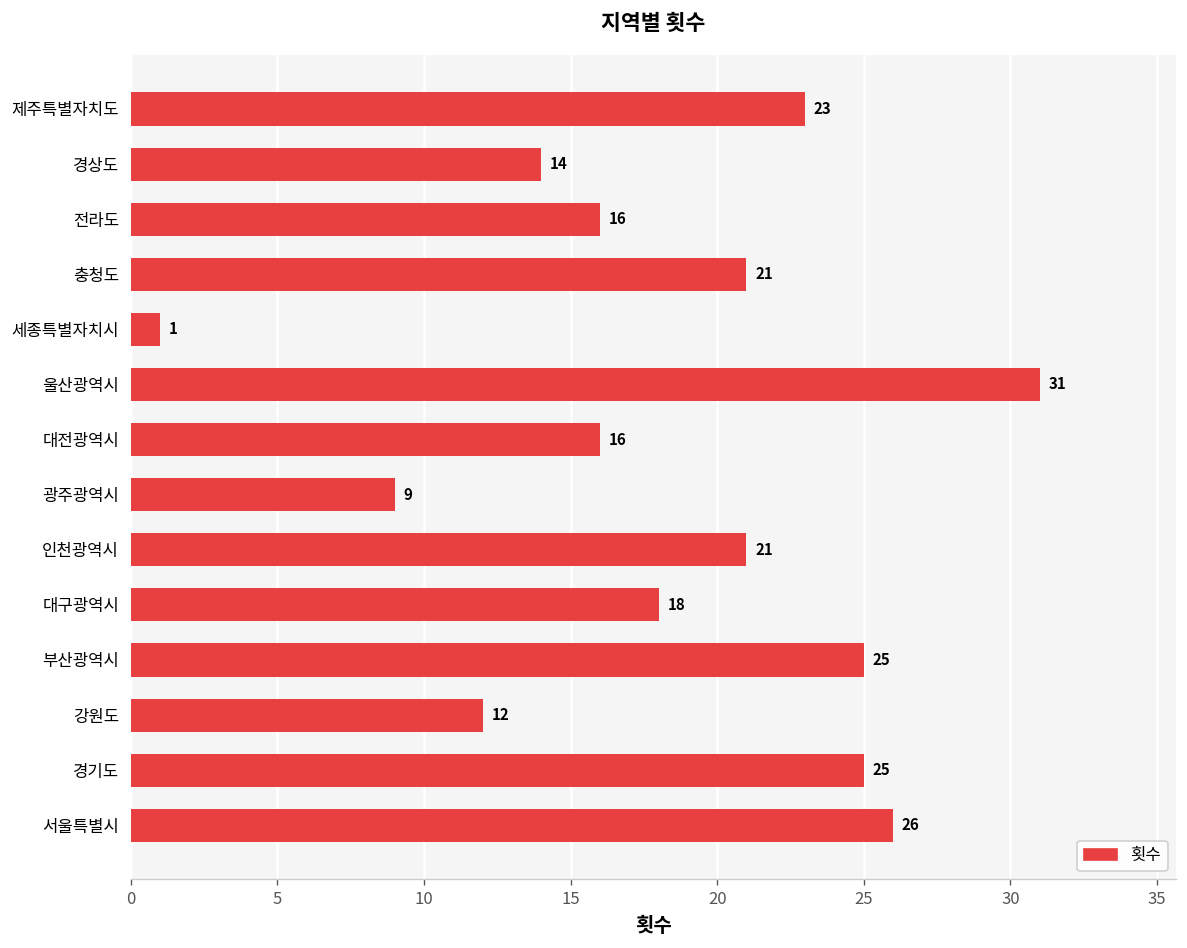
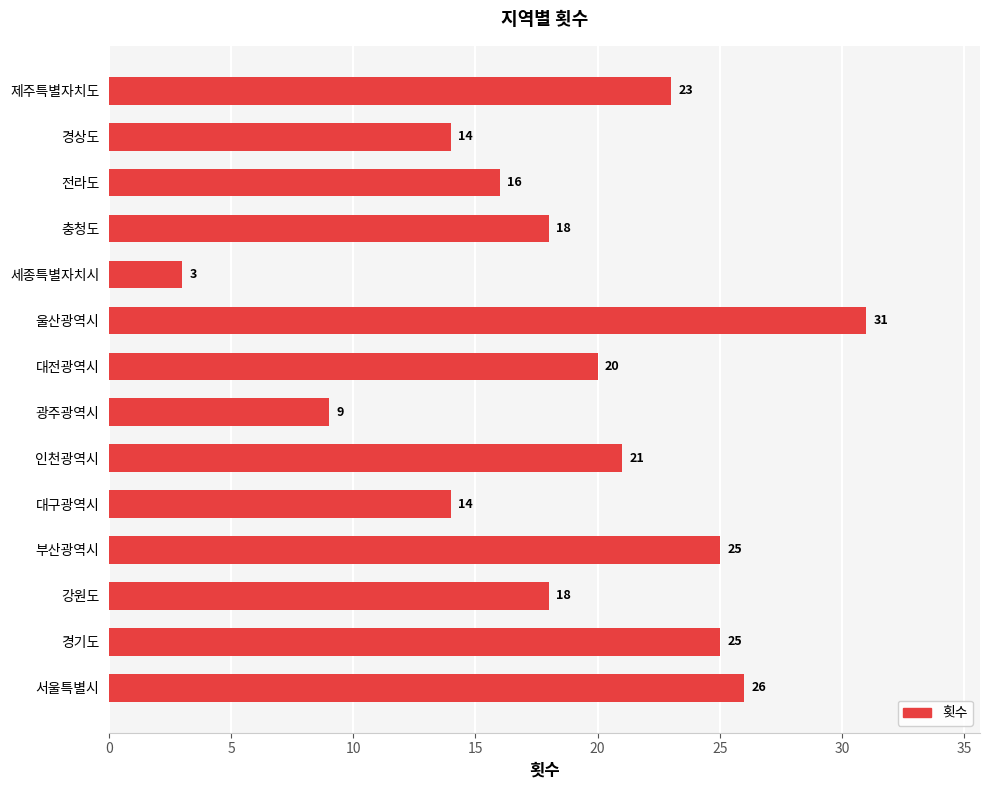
충청도: 21 -> 18
세종특별자치시: 1 -> 3
대전광역시: 16 -> 20
대구광역시: 18 -> 14
강원도: 12 -> 18
